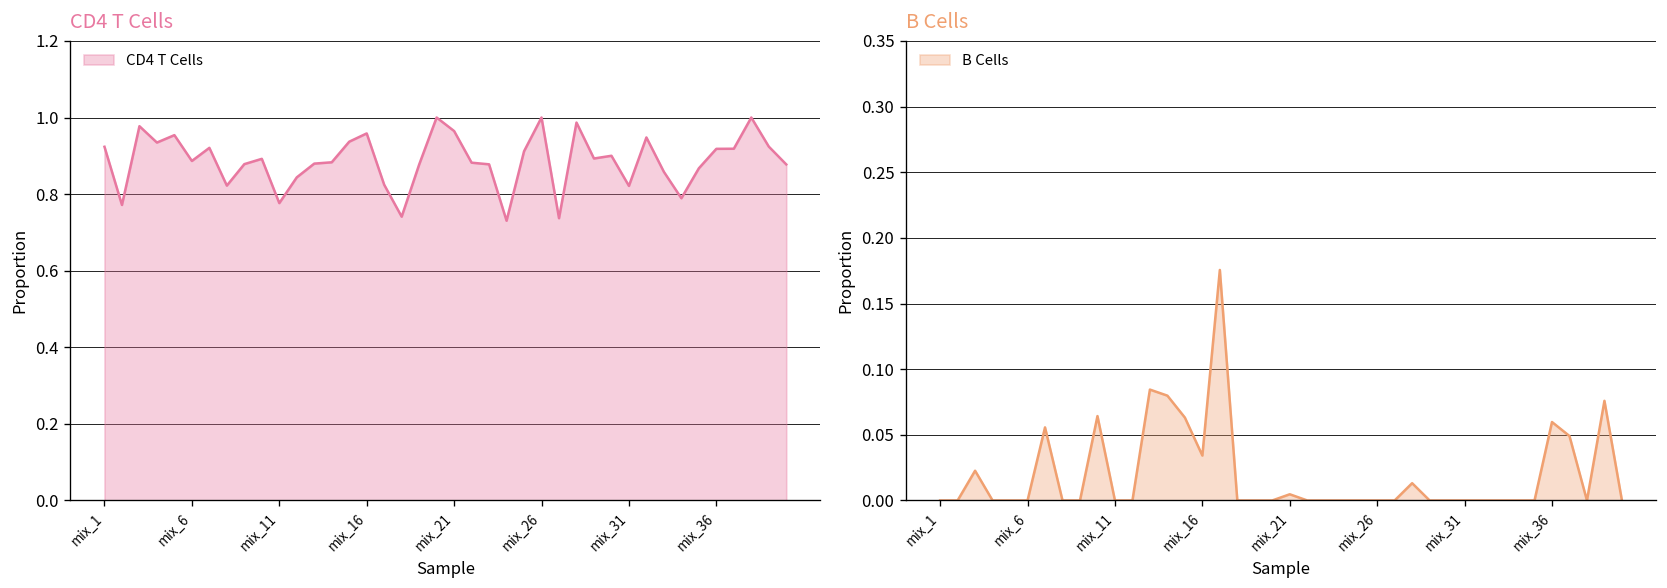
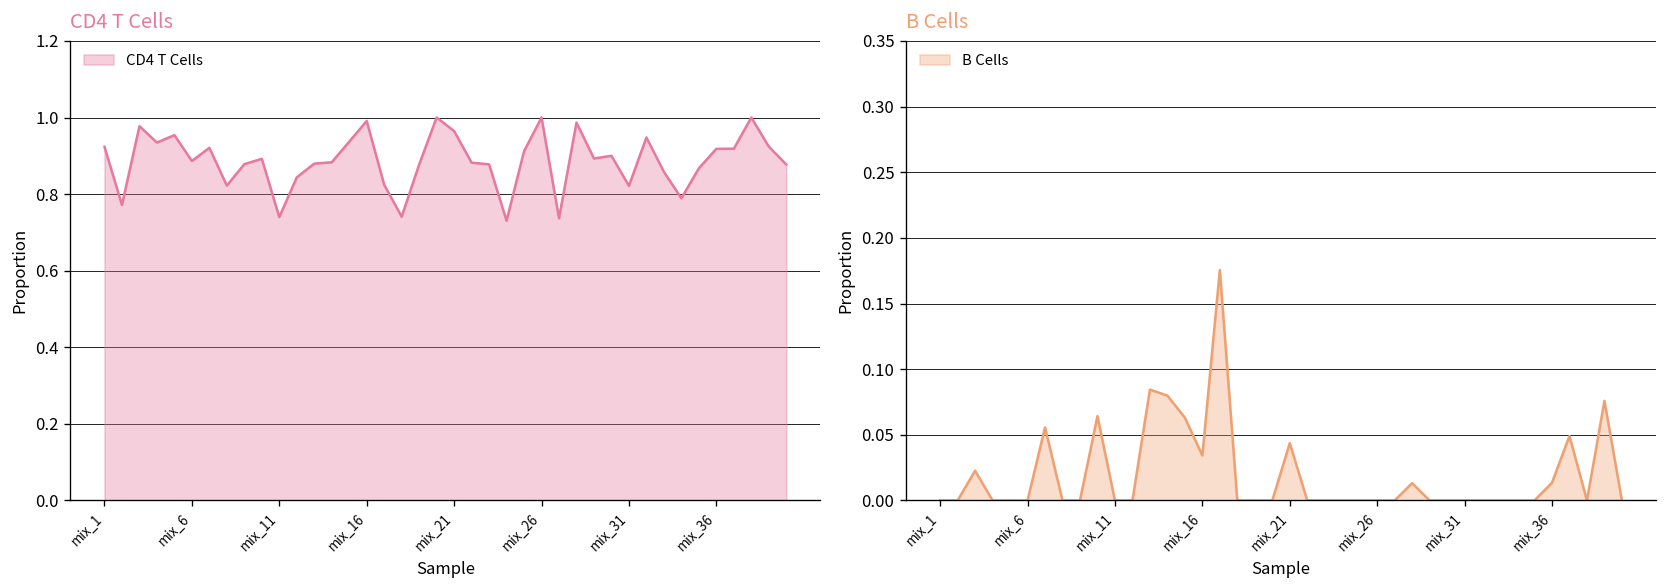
CD4 T Cells, mix_11: 0.78 -> 0.74
CD4 T Cells, mix_16: 0.96 -> 0.99
B Cells, mix_21: 0.005 -> 0.044
B Cells, mix_36: 0.060 -> 0.014
